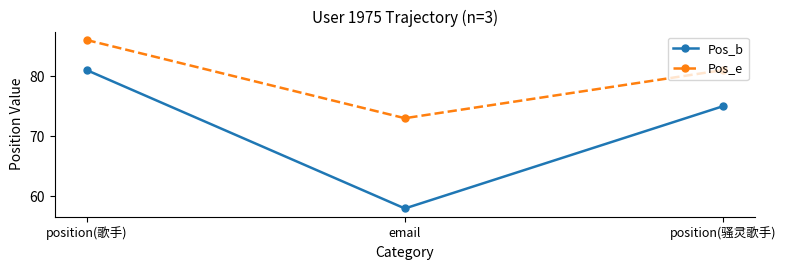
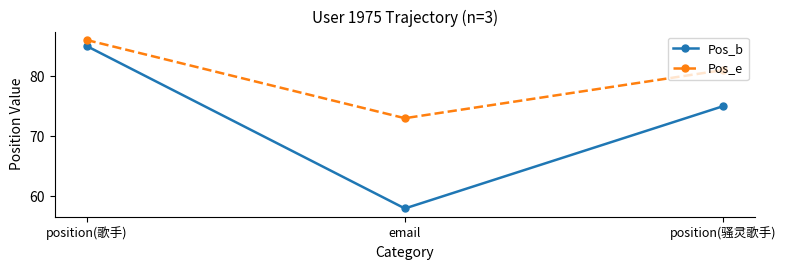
Pos_b, position(歌手): 81 -> 85
